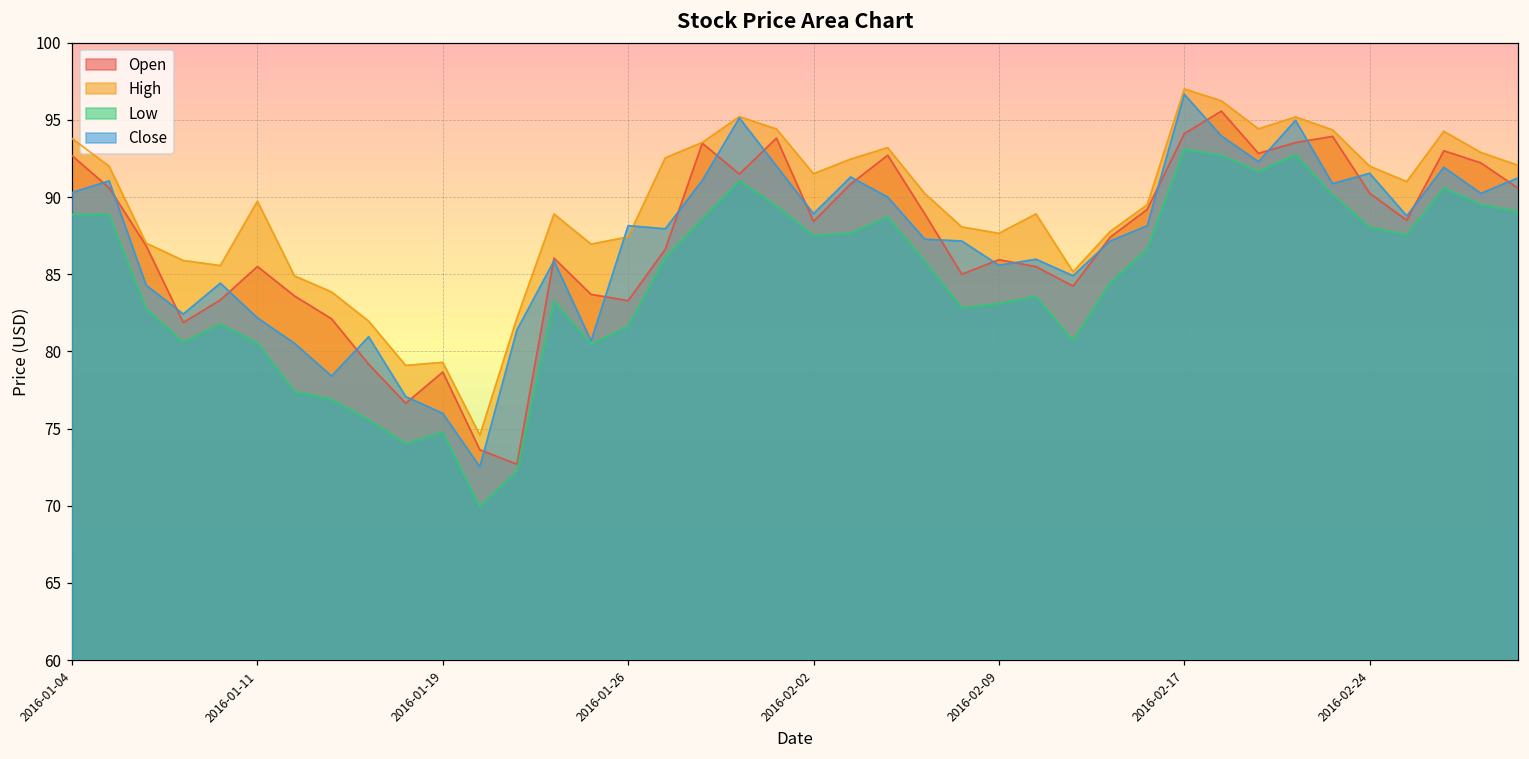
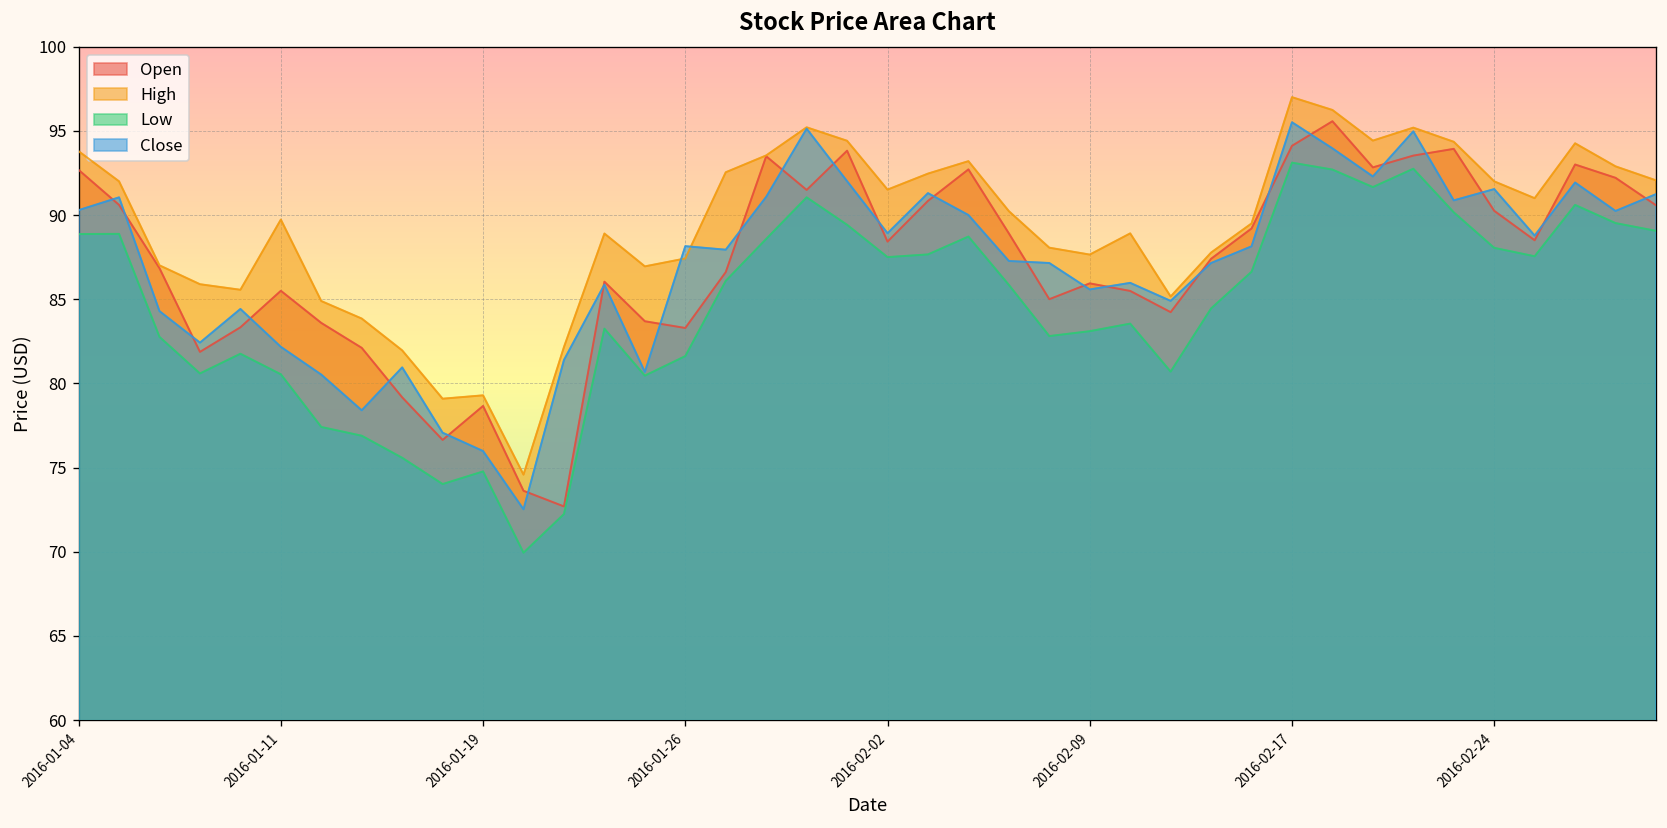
Close, 2016-02-17: 96.7 -> 95.5
